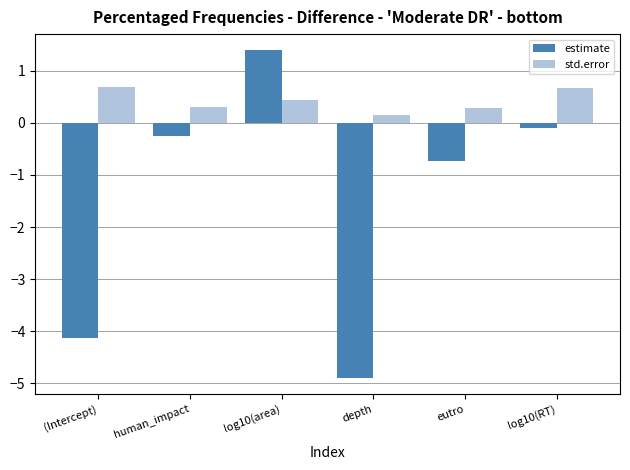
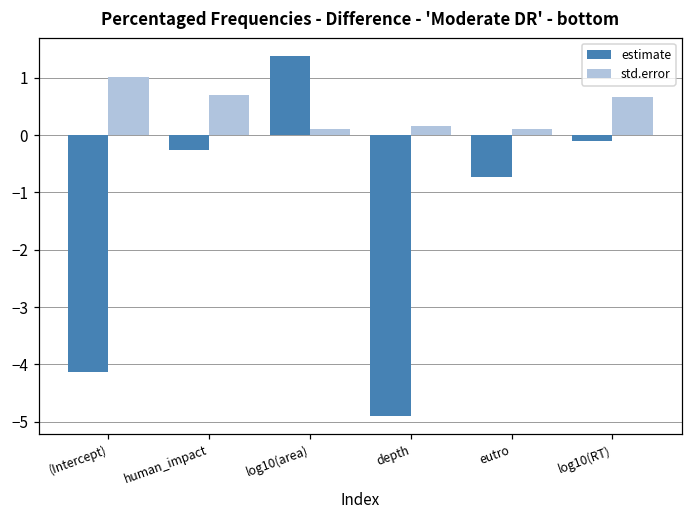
std.error, (Intercept): 0.7 -> 1.0
std.error, human_impact: 0.3 -> 0.7
std.error, log10(area): 0.4 -> 0.1
std.error, eutro: 0.3 -> 0.1
